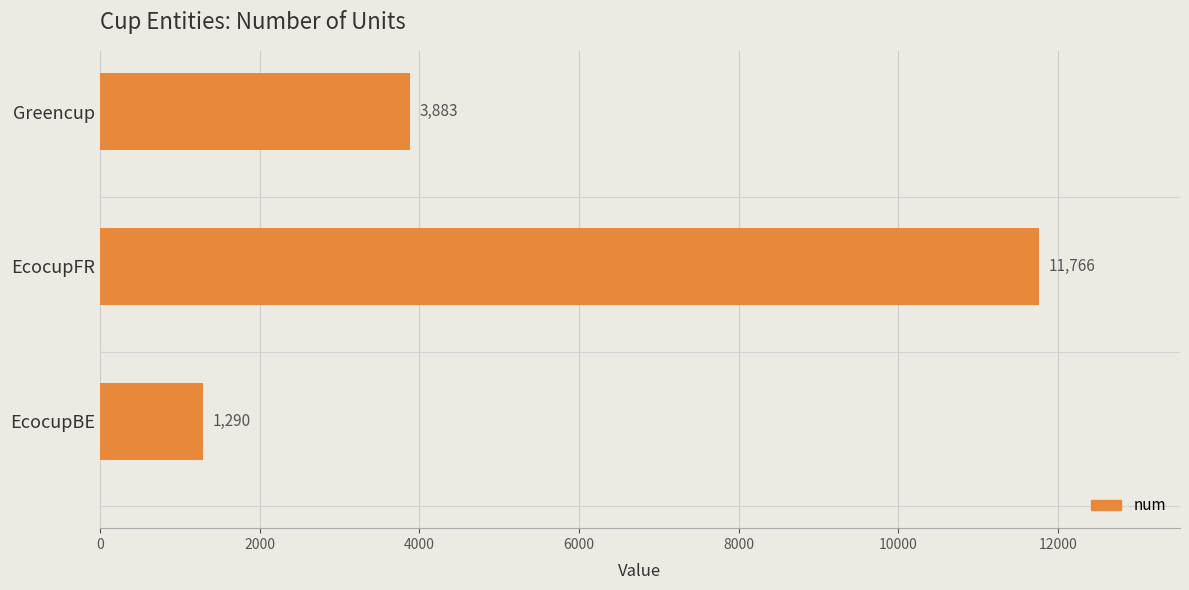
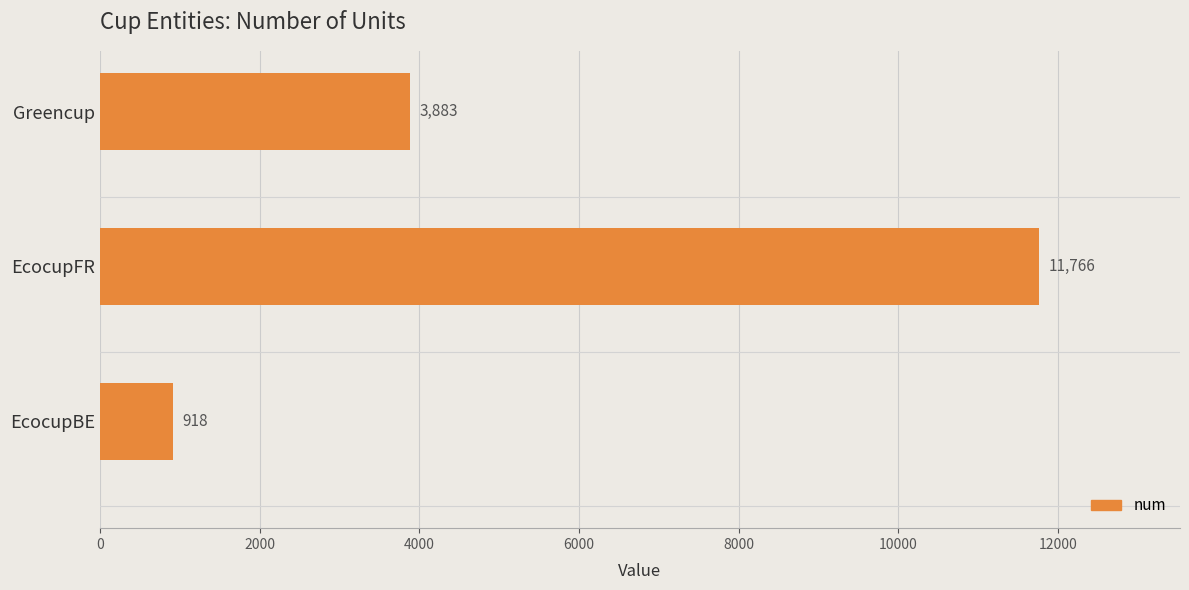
EcocupBE: 1,290 -> 918
